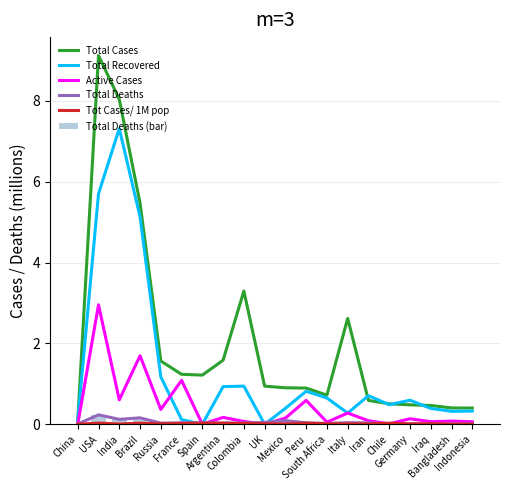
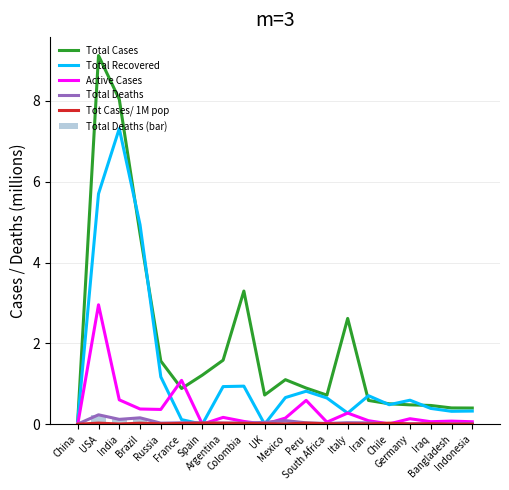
Total Cases, Brazil: 5.5 -> 4.7
Total Recovered, Brazil: 5.1 -> 4.9
Active Cases, Brazil: 1.7 -> 0.4
Total Cases, France: 1.2 -> 0.9
Total Cases, UK: 0.9 -> 0.7
Total Cases, Mexico: 0.9 -> 1.1
Total Recovered, Mexico: 0.4 -> 0.7
